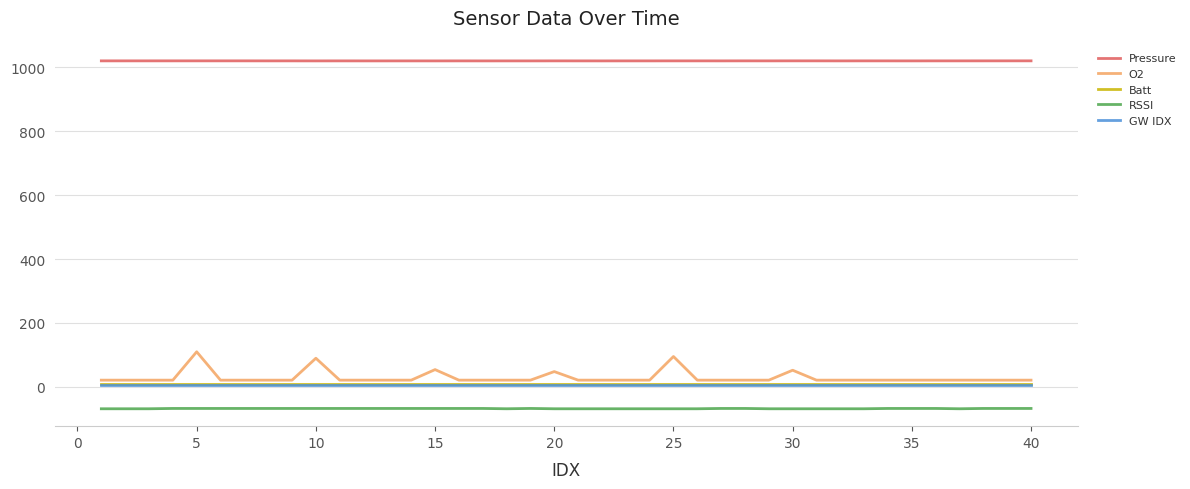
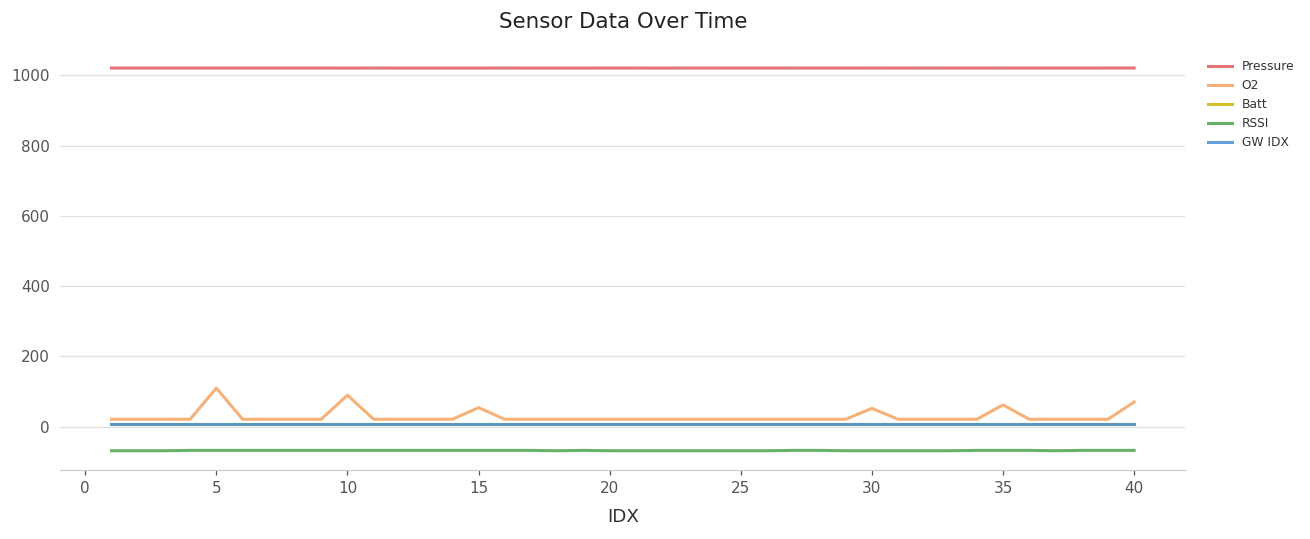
O2, 20: 50 -> 20
O2, 25: 90 -> 20
O2, 35: 20 -> 60
O2, 40: 20 -> 70
